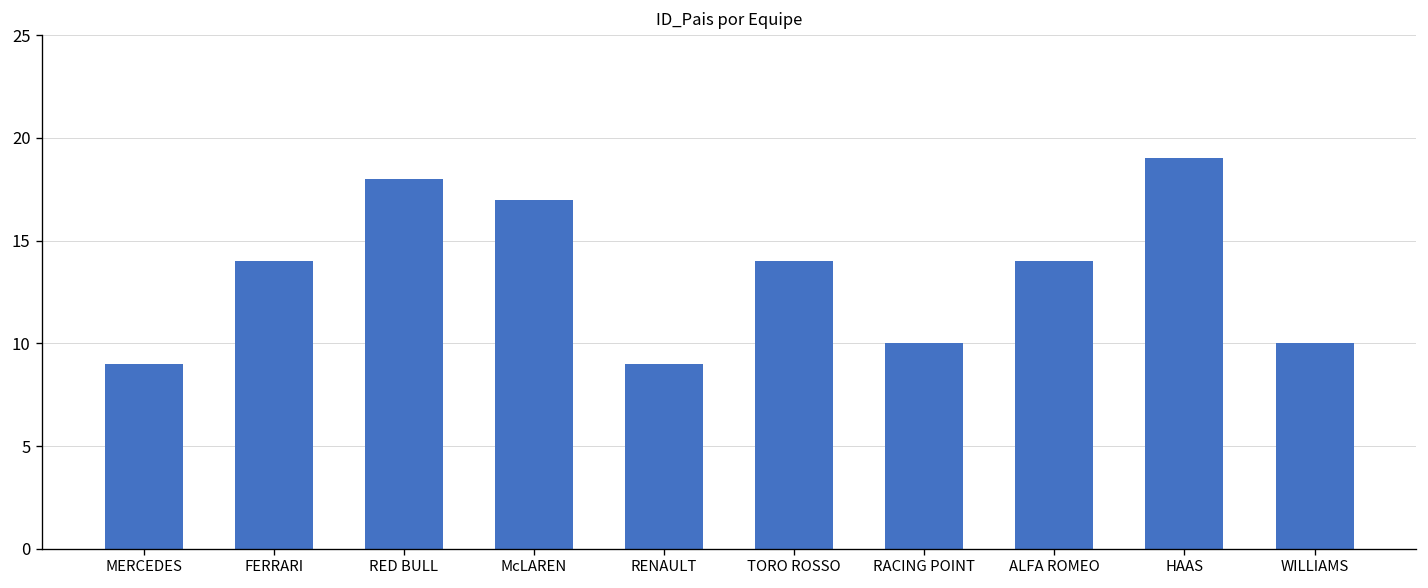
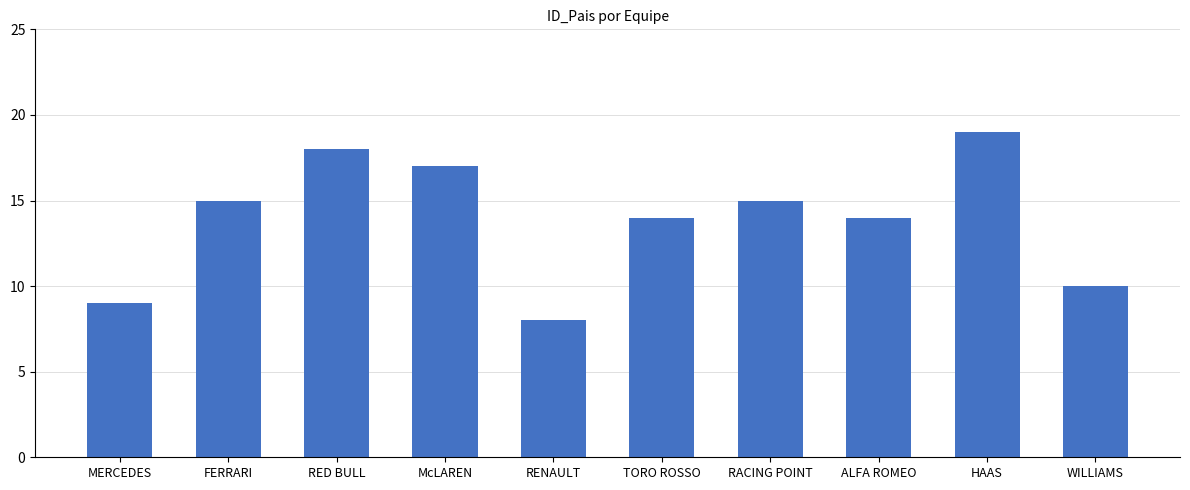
FERRARI: 14 -> 15
RENAULT: 9 -> 8
RACING POINT: 10 -> 15
